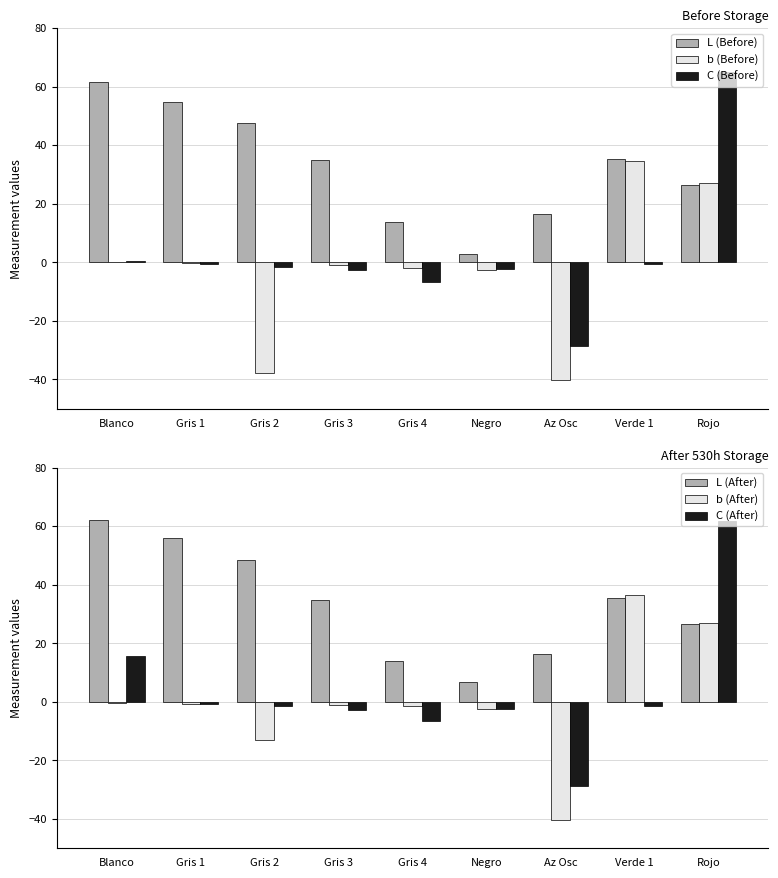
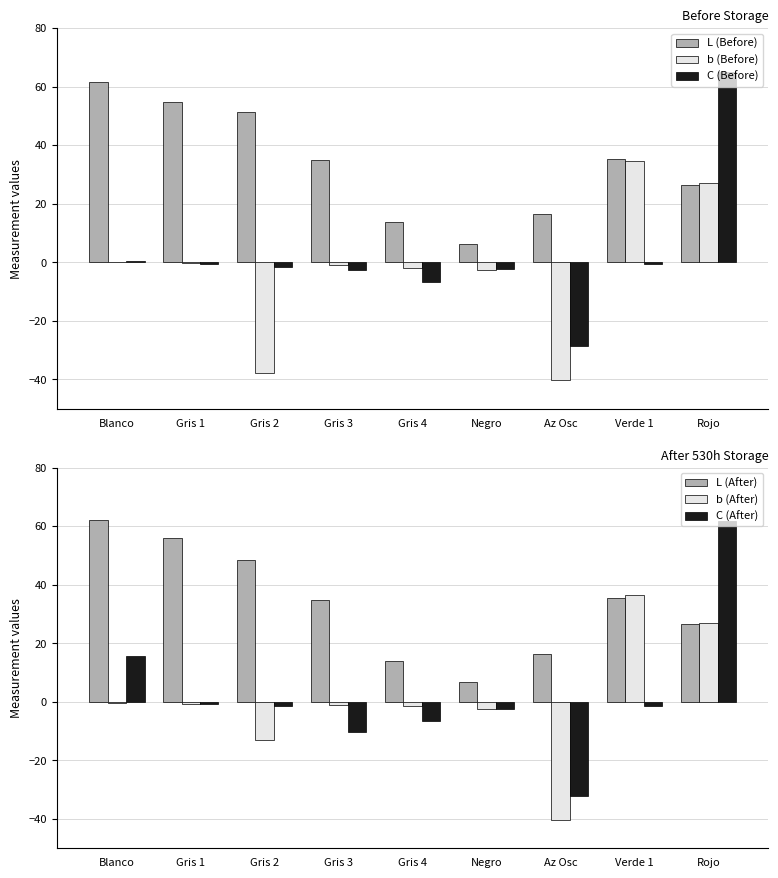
Before Storage, L (Before), Gris 2: 48 -> 51
Before Storage, L (Before), Negro: 3 -> 6
After 530h Storage, C (After), Gris 3: -3 -> -10
After 530h Storage, C (After), Az Osc: -29 -> -32
